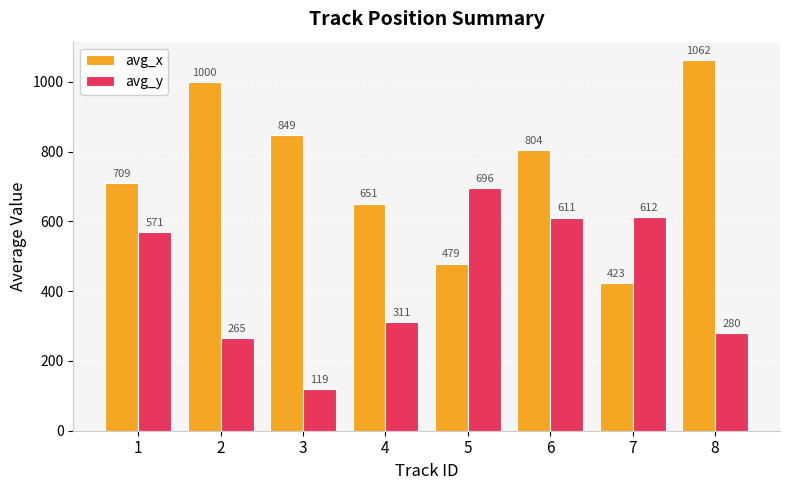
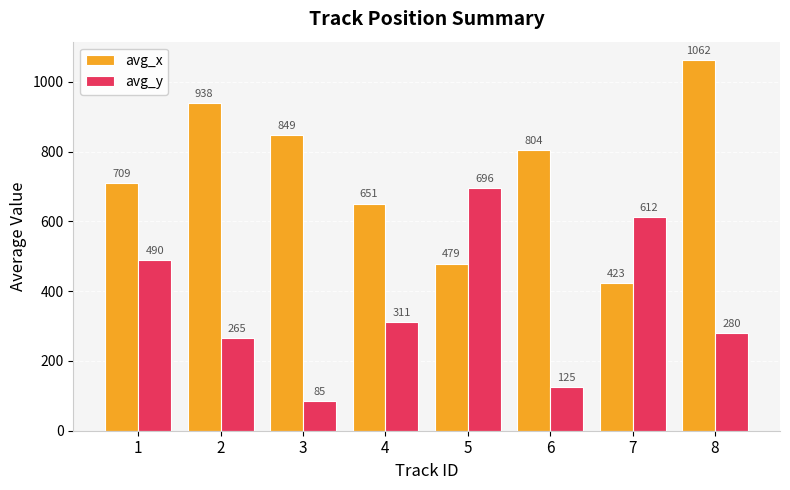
avg_y, 1: 571 -> 490
avg_x, 2: 1000 -> 938
avg_y, 3: 119 -> 85
avg_y, 6: 611 -> 125
